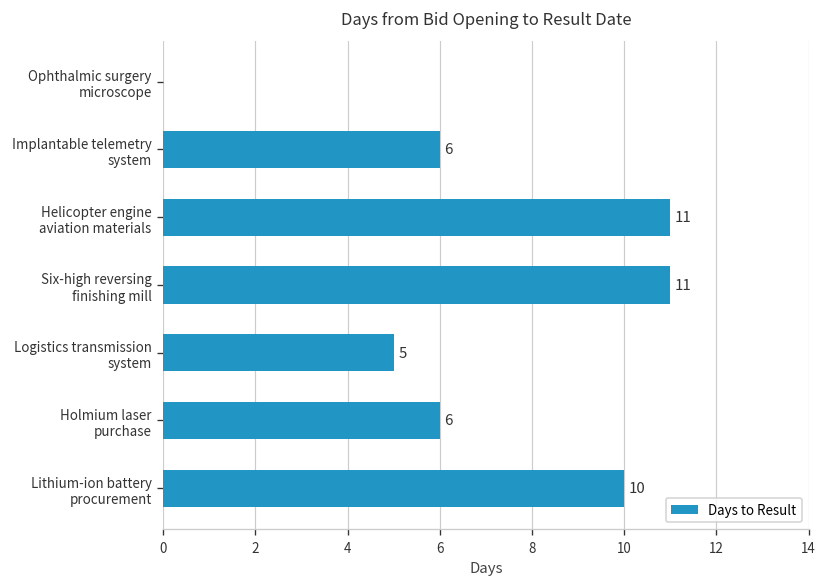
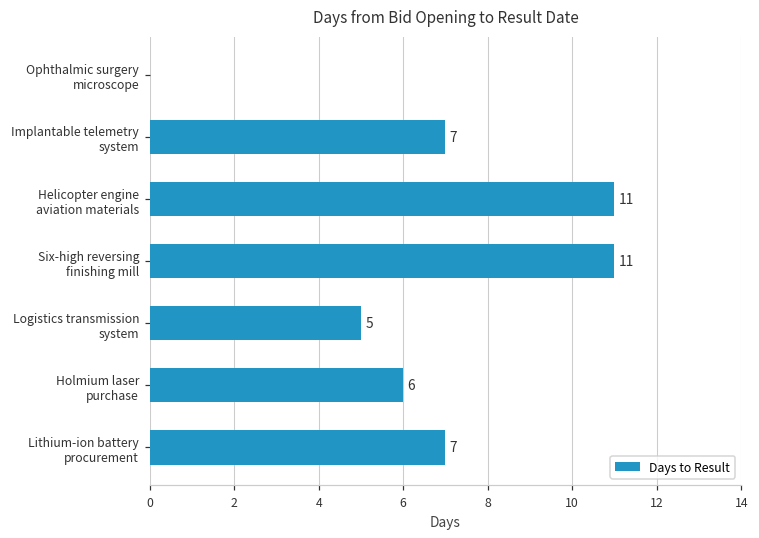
Implantable telemetry system: 6 -> 7
Lithium-ion battery procurement: 10 -> 7
